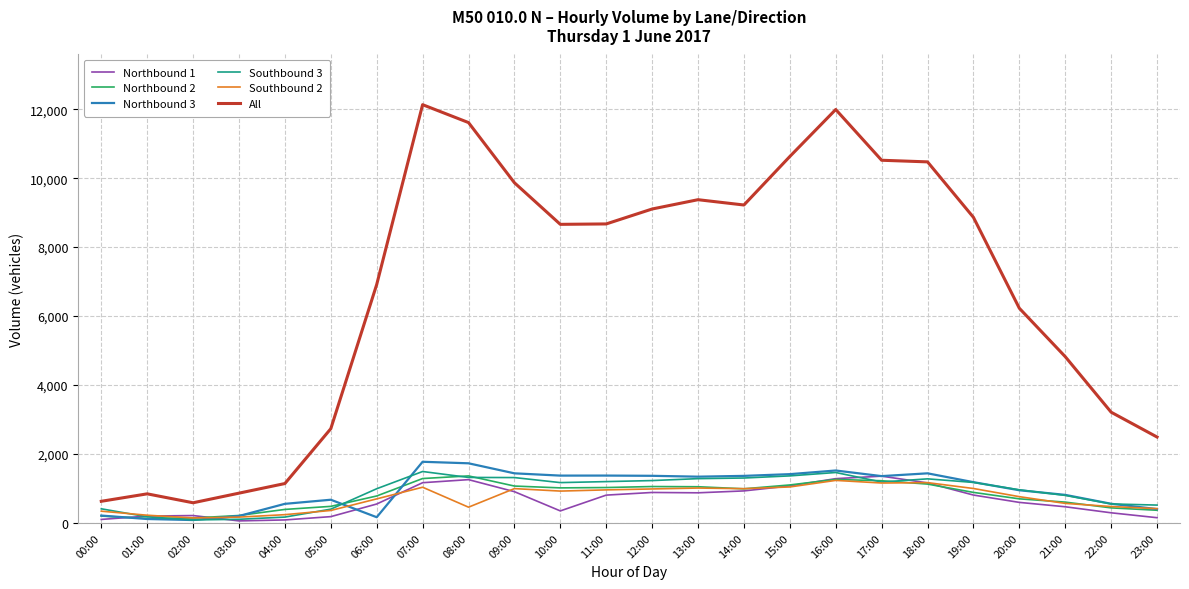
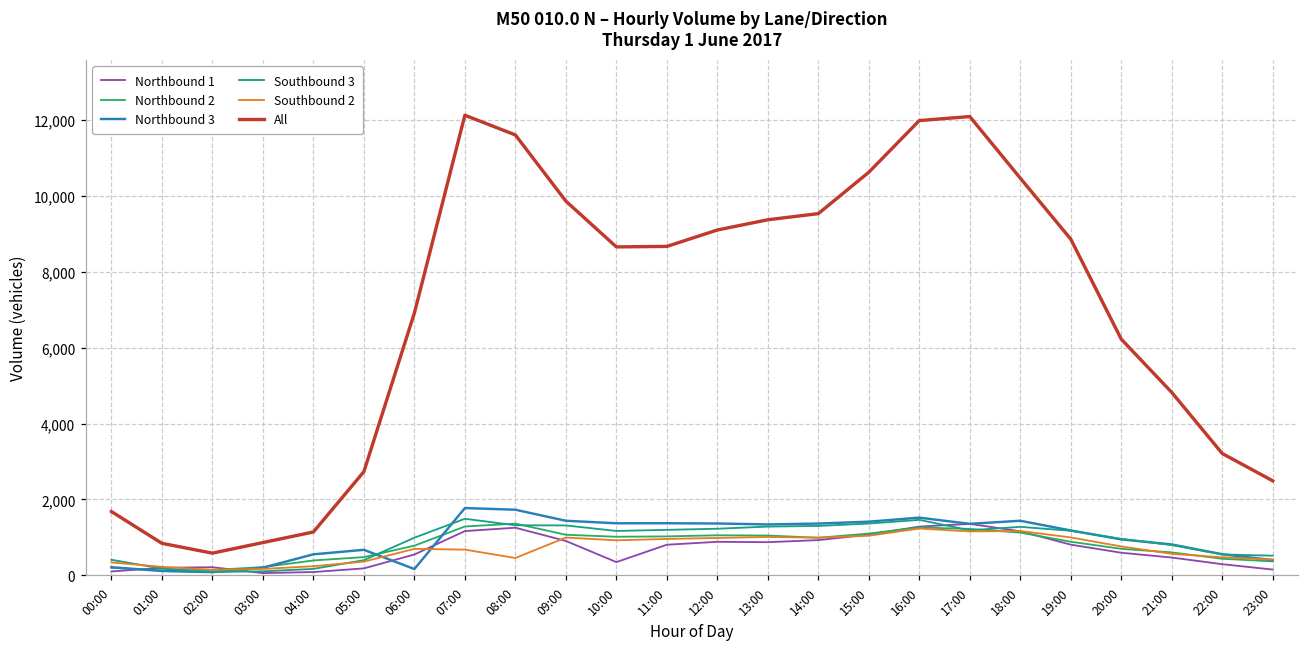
All, 00:00: 600 -> 1,700
Southbound 2, 07:00: 1,000 -> 700
All, 14:00: 9,200 -> 9,500
All, 17:00: 10,500 -> 12,100
